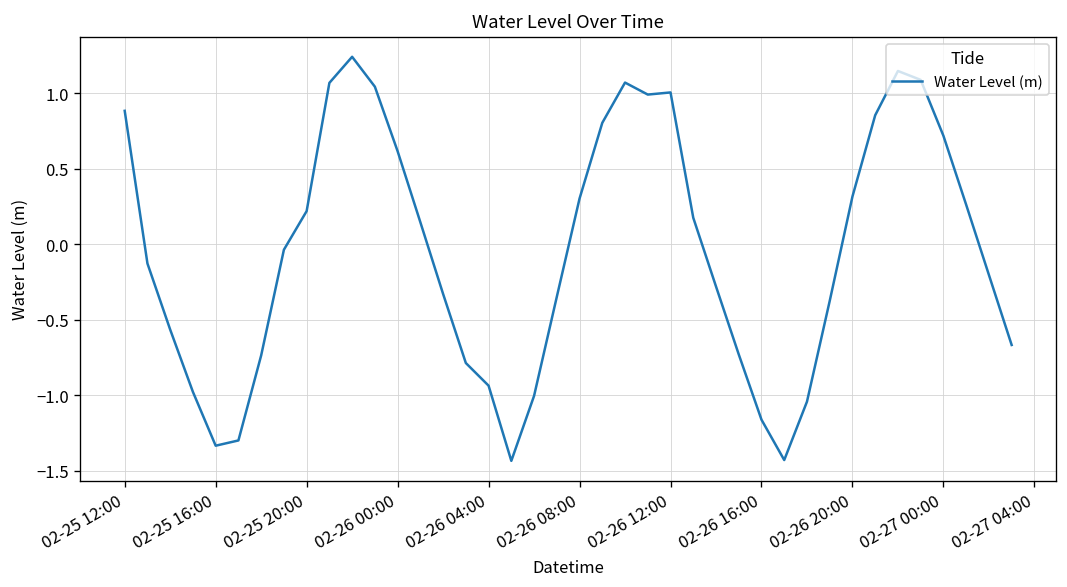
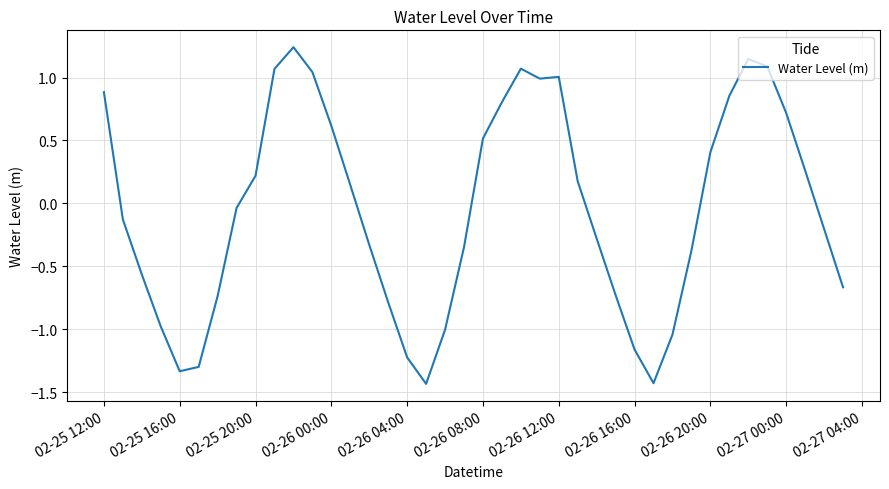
02-26 04:00: -0.94 -> -1.22
02-26 08:00: 0.30 -> 0.52
02-26 20:00: 0.32 -> 0.41
